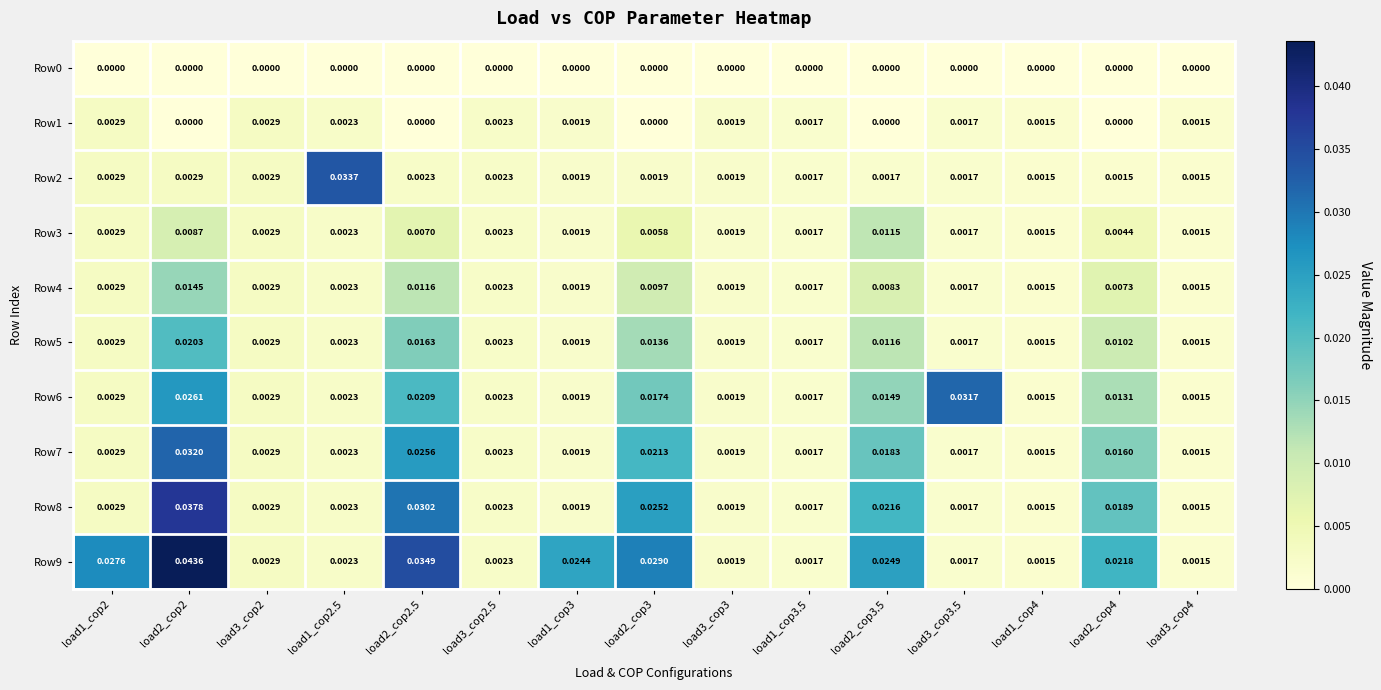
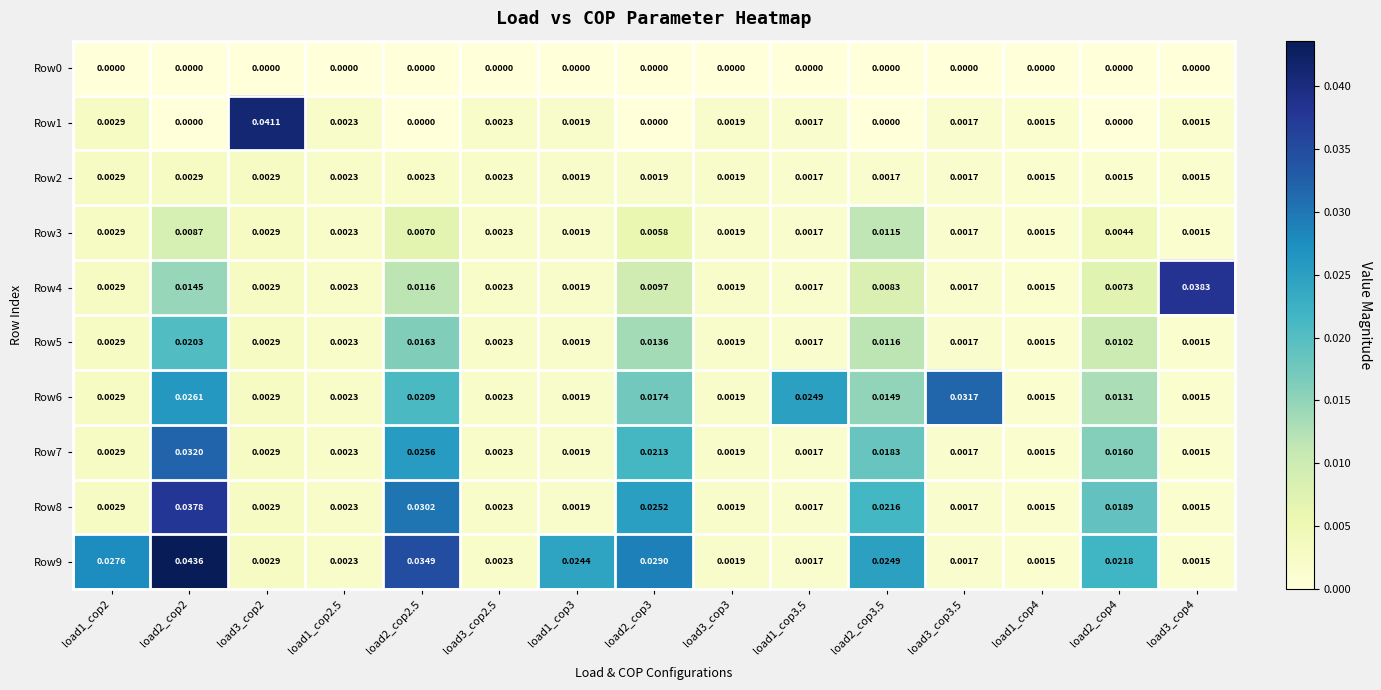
Row1, load3_cop2: 0.0029 -> 0.0411
Row2, load1_cop2.5: 0.0337 -> 0.0023
Row4, load3_cop4: 0.0015 -> 0.0383
Row6, load1_cop3.5: 0.0017 -> 0.0249
